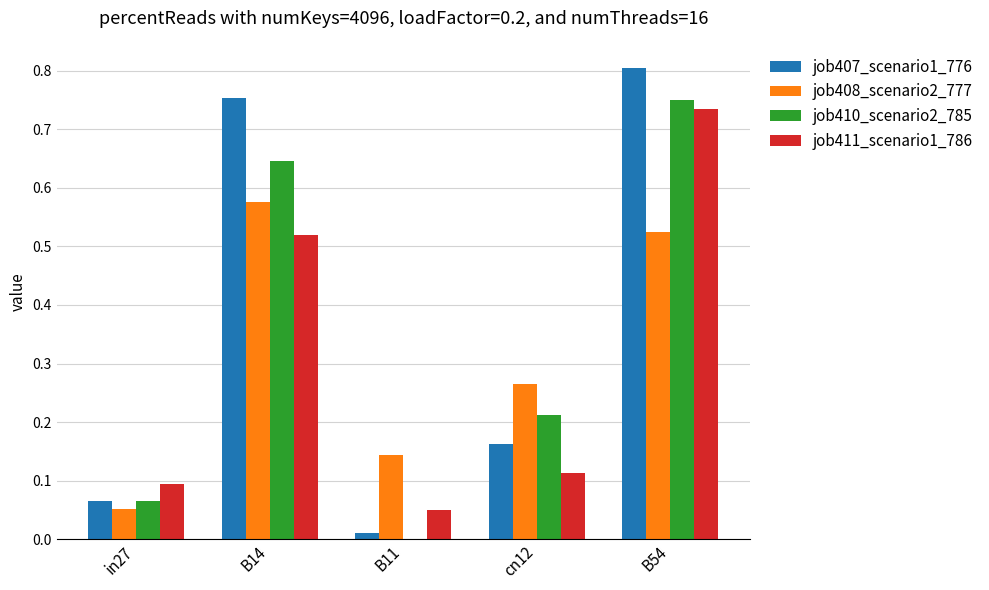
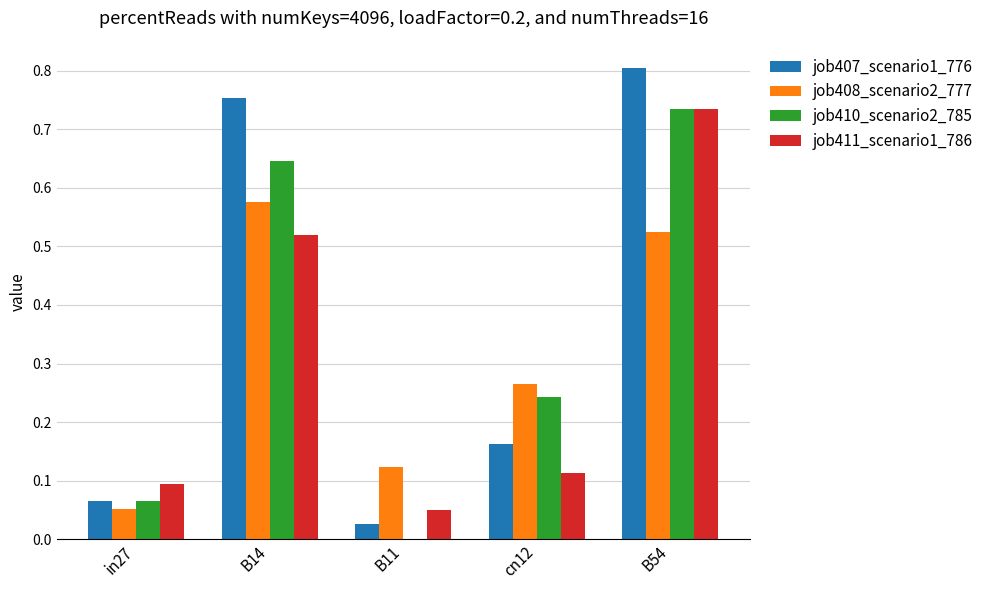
job407_scenario1_776, B11: 0.01 -> 0.03
job408_scenario2_777, B11: 0.14 -> 0.12
job410_scenario2_785, cn12: 0.21 -> 0.24
job410_scenario2_785, B54: 0.75 -> 0.73
